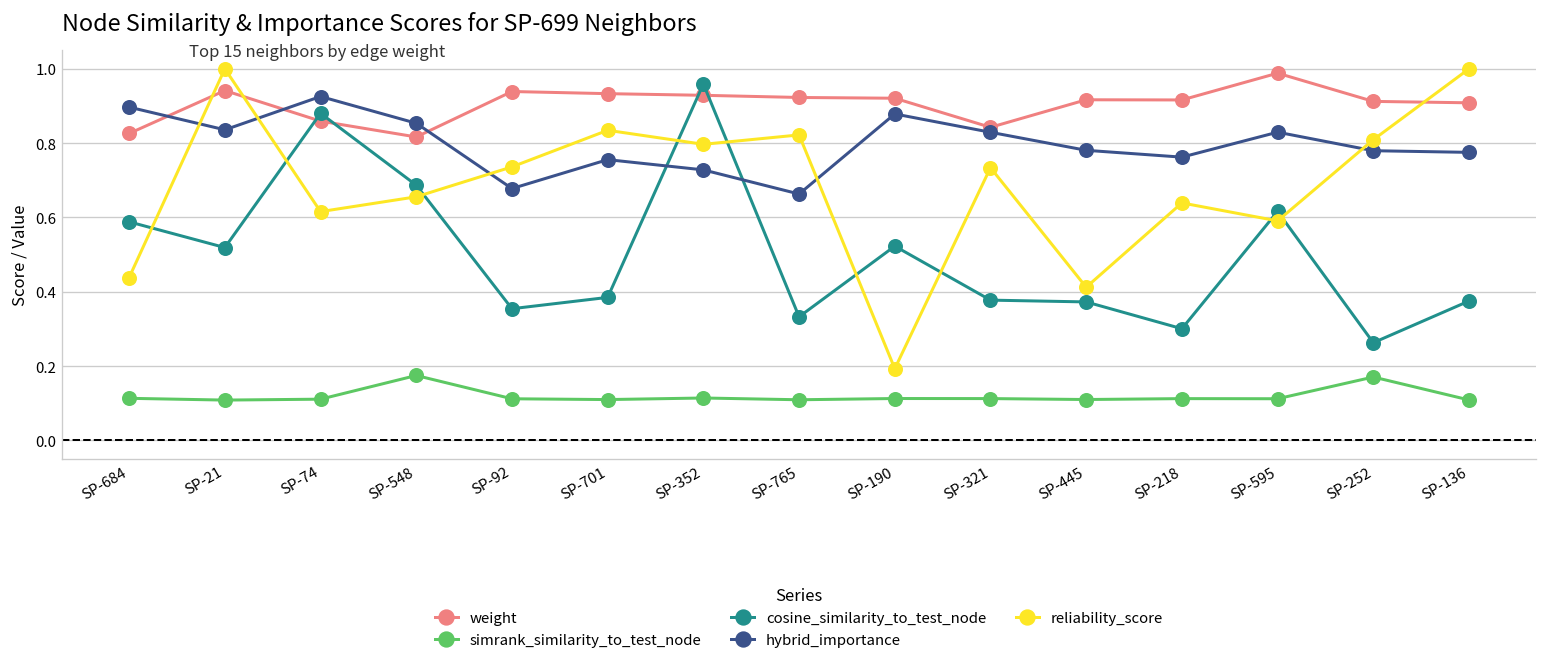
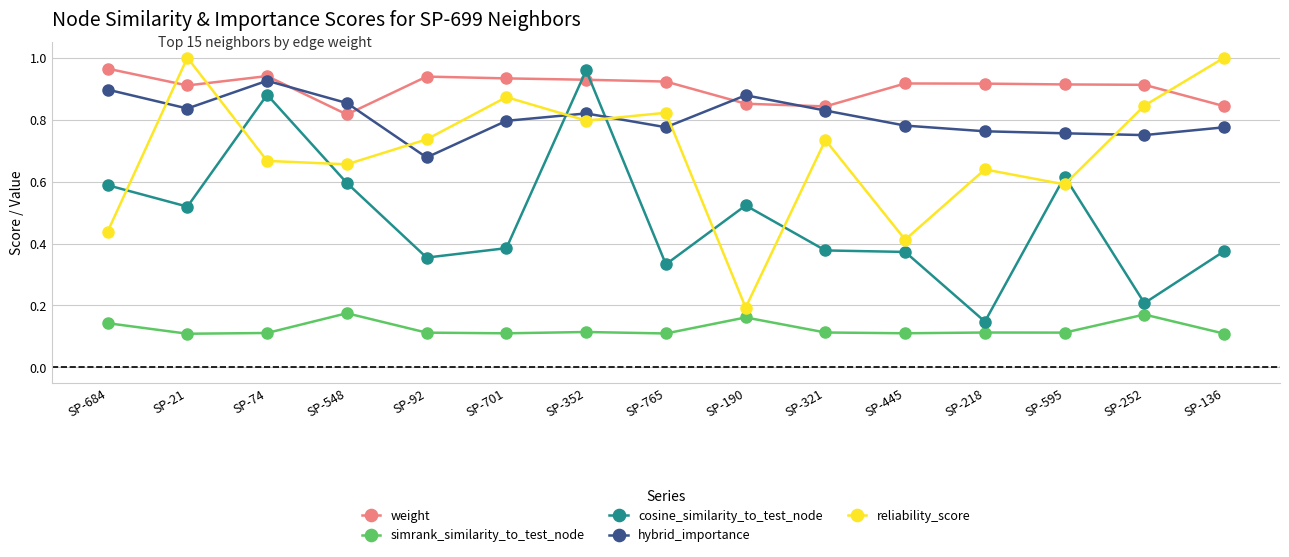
weight, SP-684: 0.83 -> 0.96
simrank_similarity_to_test_node, SP-684: 0.11 -> 0.14
weight, SP-21: 0.94 -> 0.91
weight, SP-74: 0.86 -> 0.94
reliability_score, SP-74: 0.62 -> 0.67
cosine_similarity_to_test_node, SP-548: 0.69 -> 0.60
hybrid_importance, SP-701: 0.76 -> 0.80
reliability_score, SP-701: 0.83 -> 0.87
hybrid_importance, SP-352: 0.73 -> 0.82
hybrid_importance, SP-765: 0.66 -> 0.78
weight, SP-190: 0.92 -> 0.85
simrank_similarity_to_test_node, SP-190: 0.11 -> 0.16
cosine_similarity_to_test_node, SP-218: 0.30 -> 0.15
weight, SP-595: 0.99 -> 0.91
hybrid_importance, SP-595: 0.83 -> 0.76
cosine_similarity_to_test_node, SP-252: 0.26 -> 0.21
hybrid_importance, SP-252: 0.78 -> 0.75
reliability_score, SP-252: 0.81 -> 0.85
weight, SP-136: 0.91 -> 0.84
